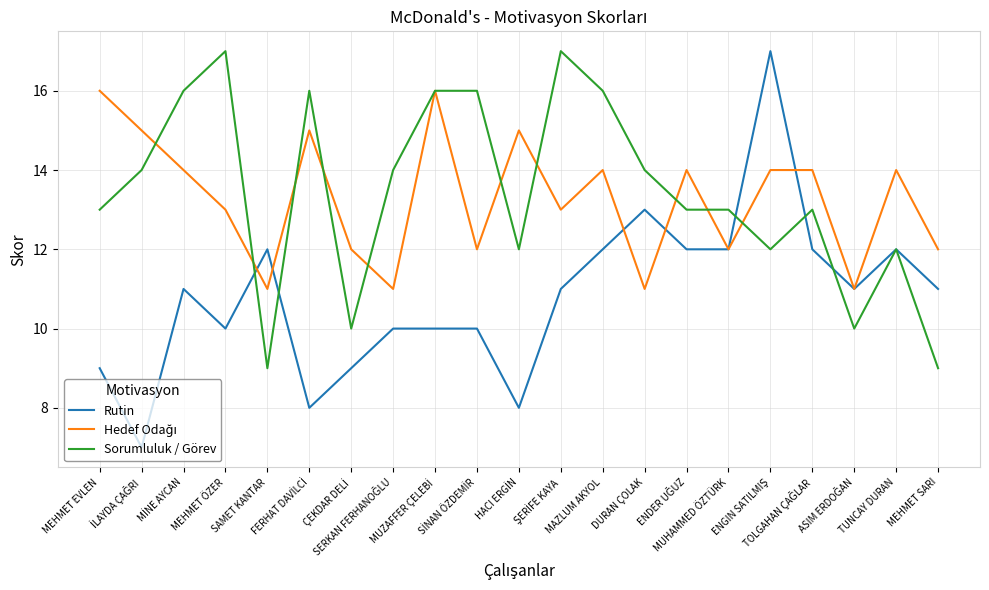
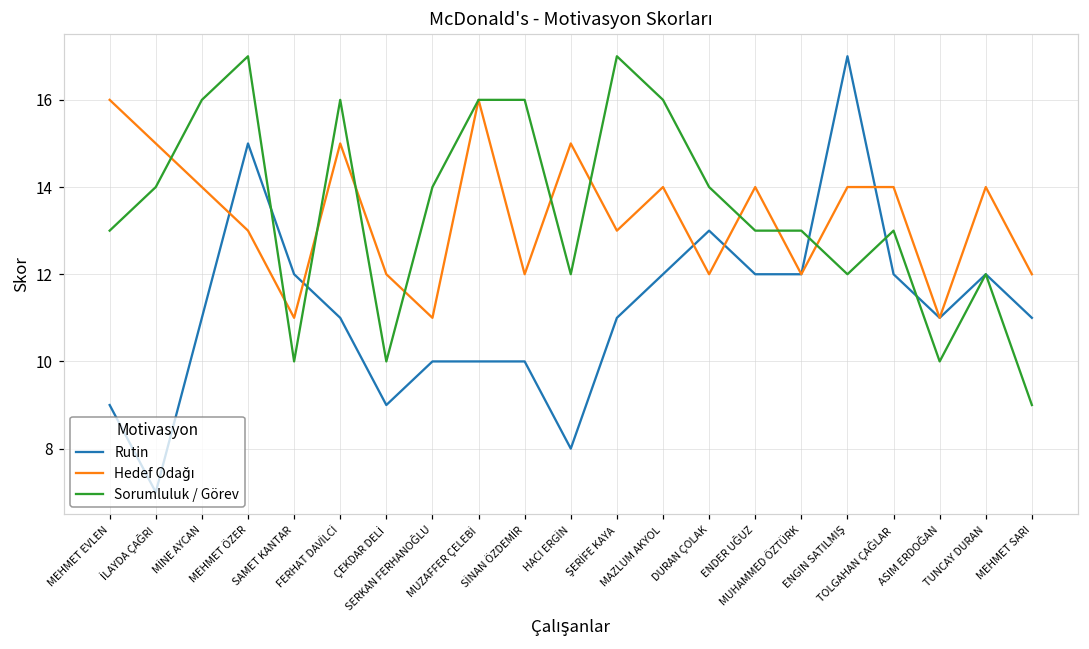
Rutin, MEHMET ÖZER: 10 -> 15
Sorumluluk / Görev, SAMET KANTAR: 9 -> 10
Rutin, FERHAT DAVİLCİ: 8 -> 11
Hedef Odağı, DURAN ÇOLAK: 11 -> 12
